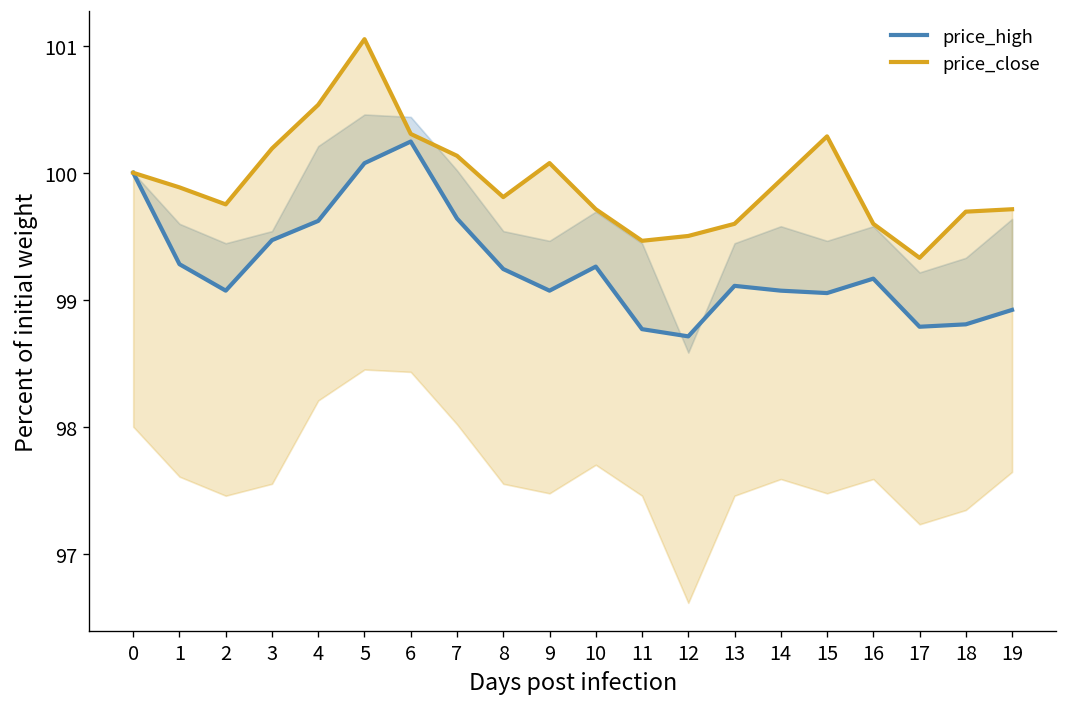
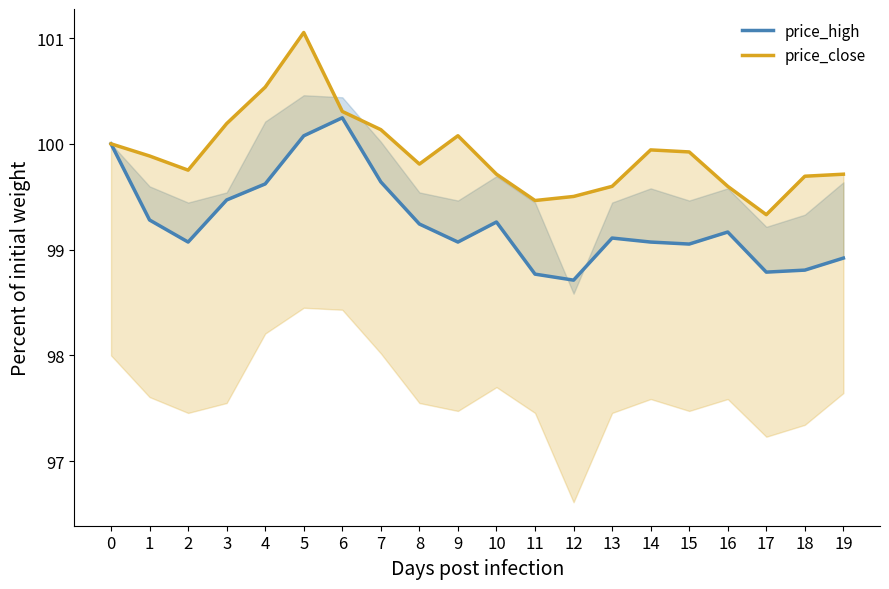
price_close, 15: 100.29 -> 99.92
